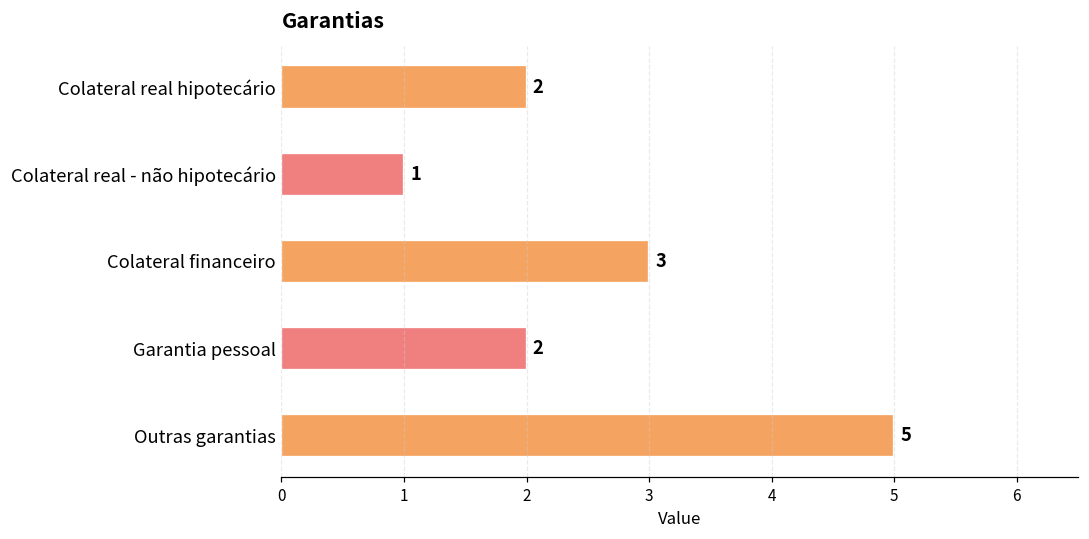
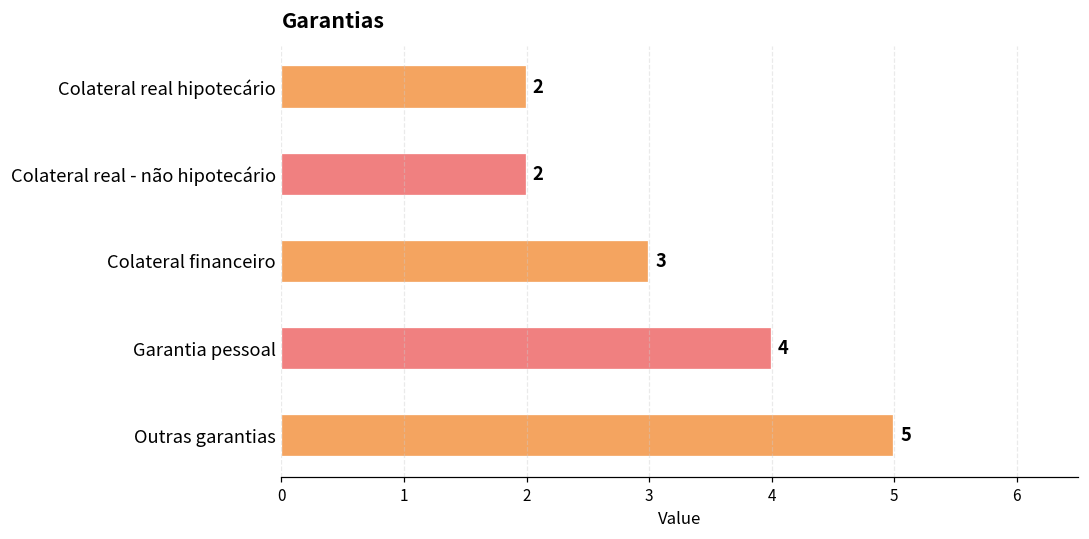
Colateral real - não hipotecário: 1 -> 2
Garantia pessoal: 2 -> 4
